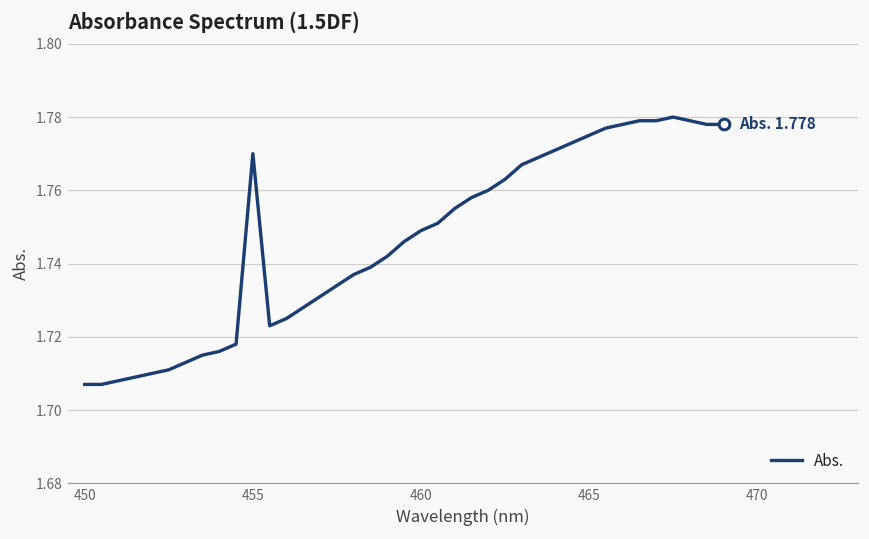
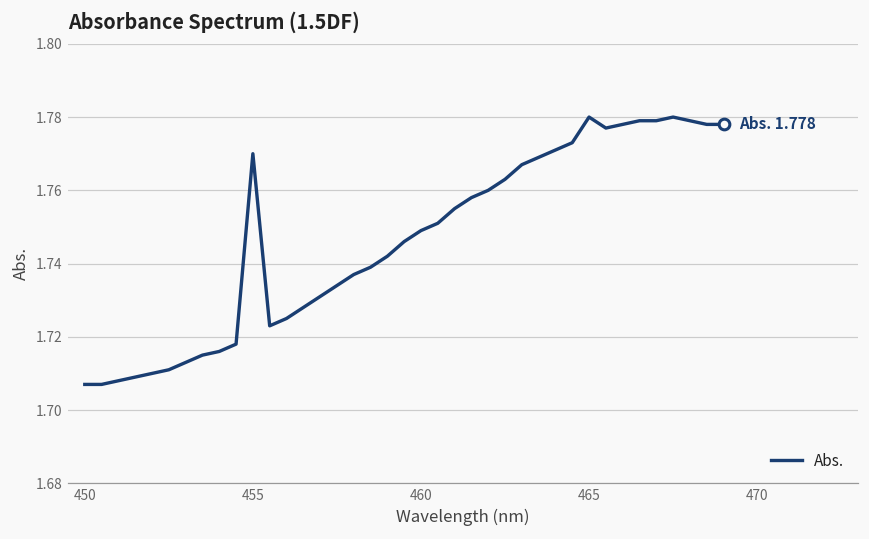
Abs., 465: 1.775 -> 1.780
